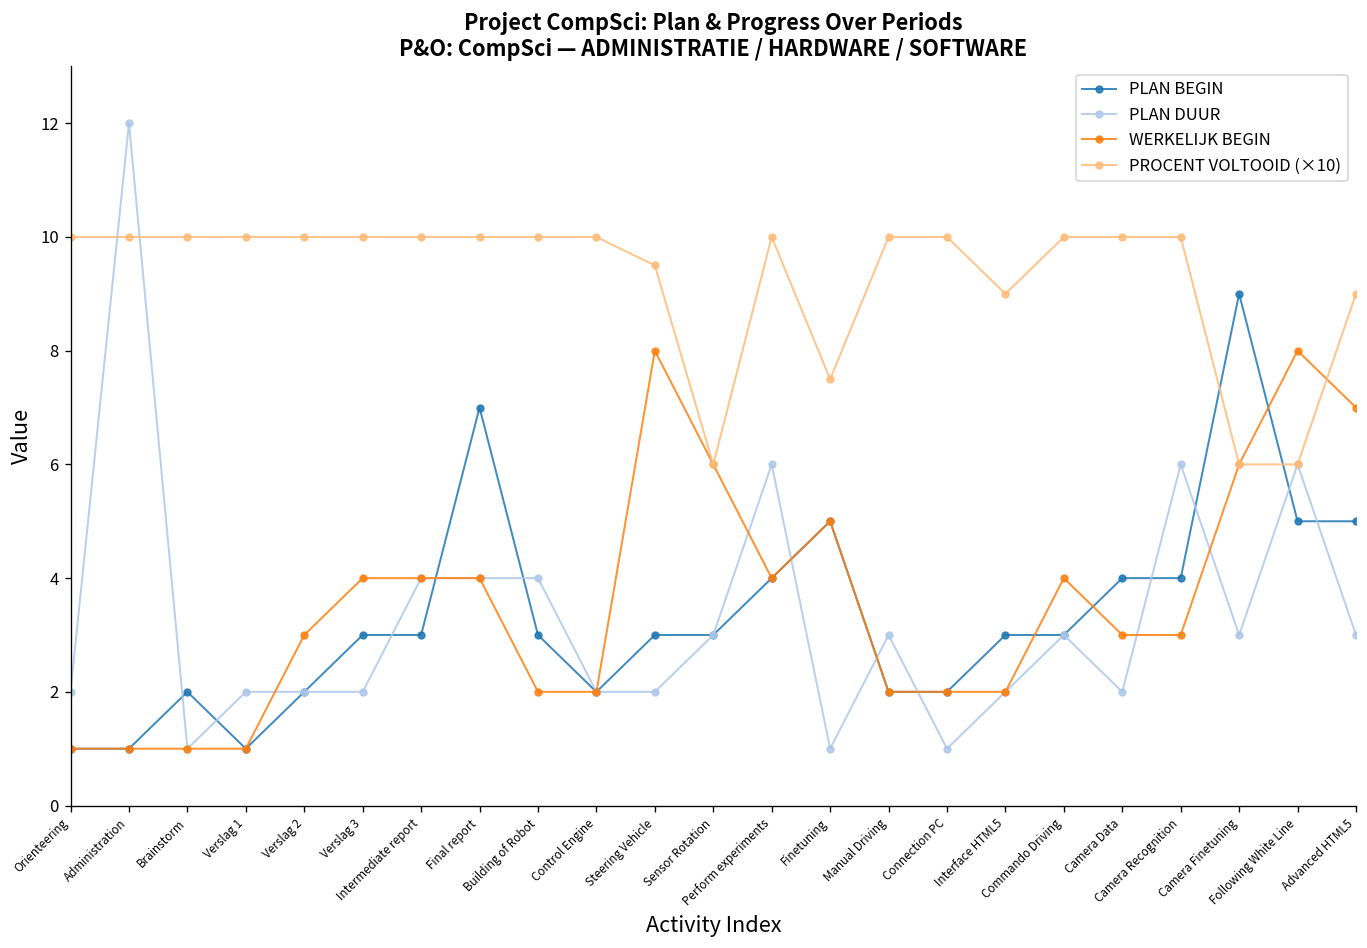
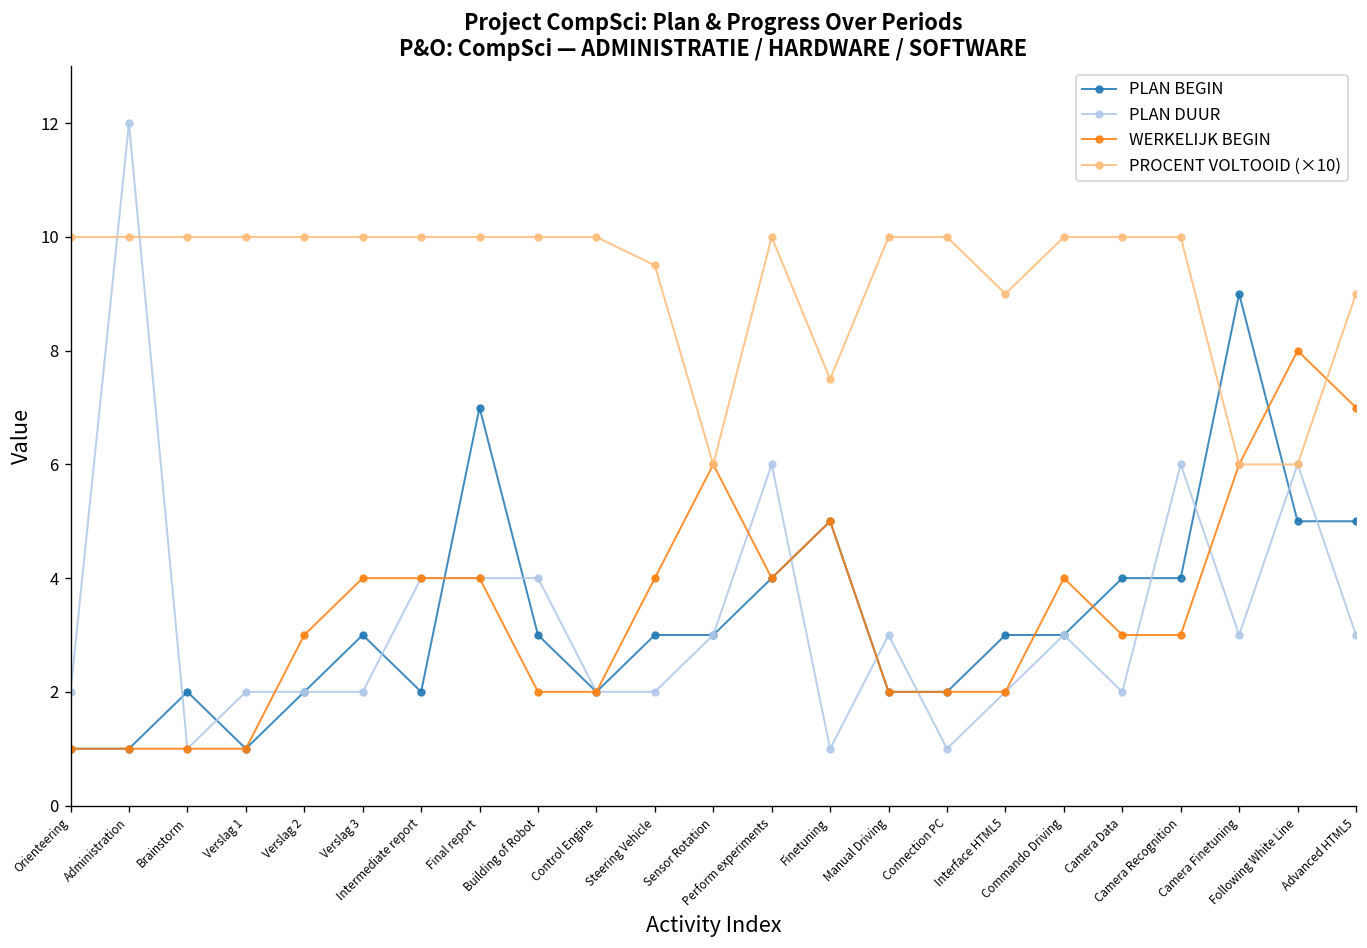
PLAN BEGIN, Intermediate report: 3 -> 2
WERKELIJK BEGIN, Steering Vehicle: 8 -> 4
